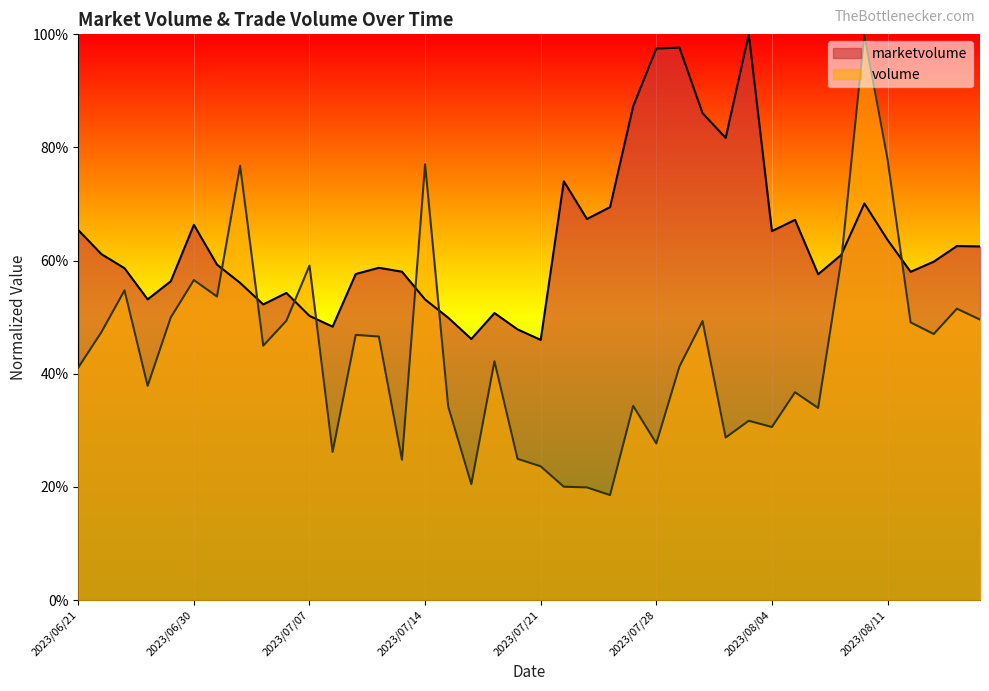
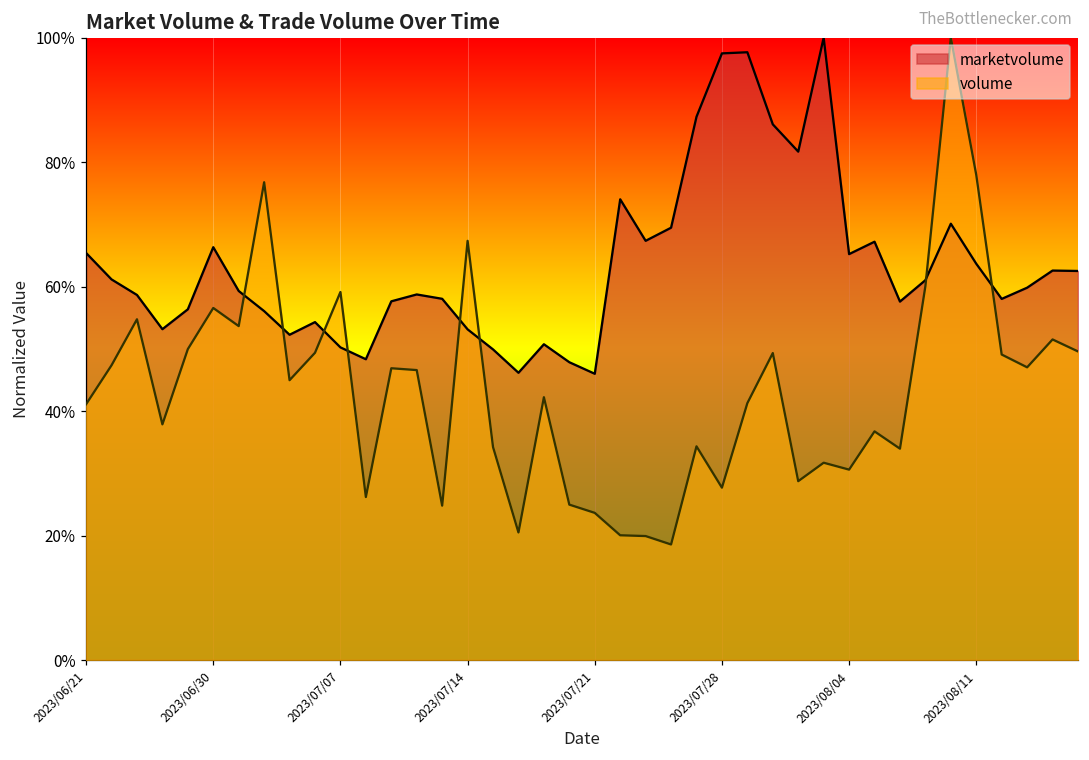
volume, 2023/07/14: 77% -> 67%
